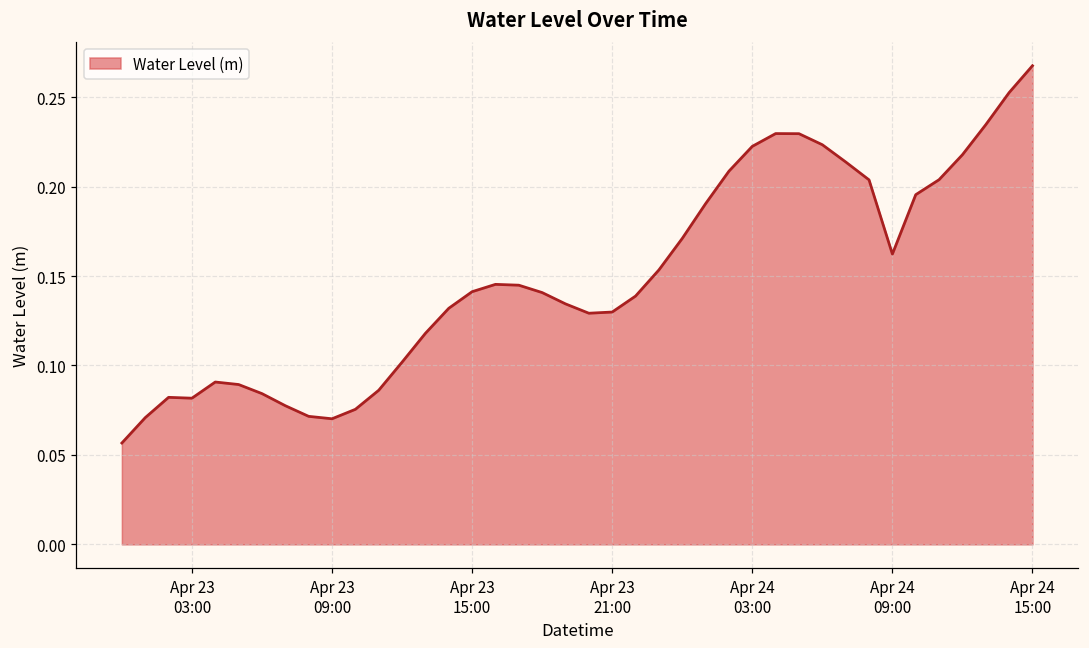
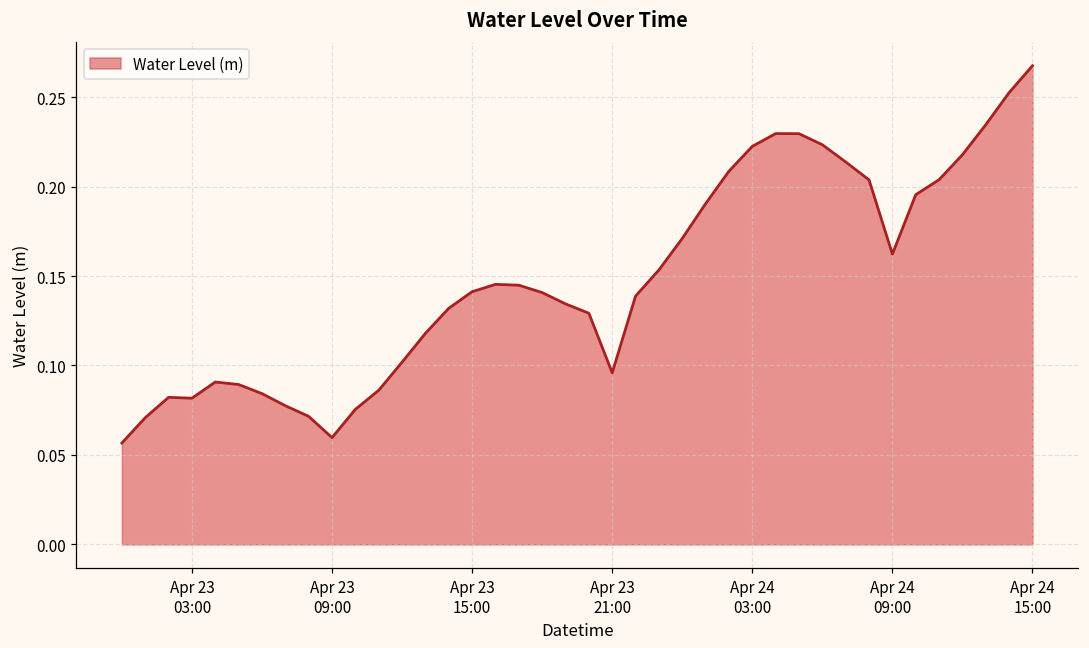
Apr 23 09:00: 0.070 -> 0.060
Apr 23 21:00: 0.130 -> 0.096
